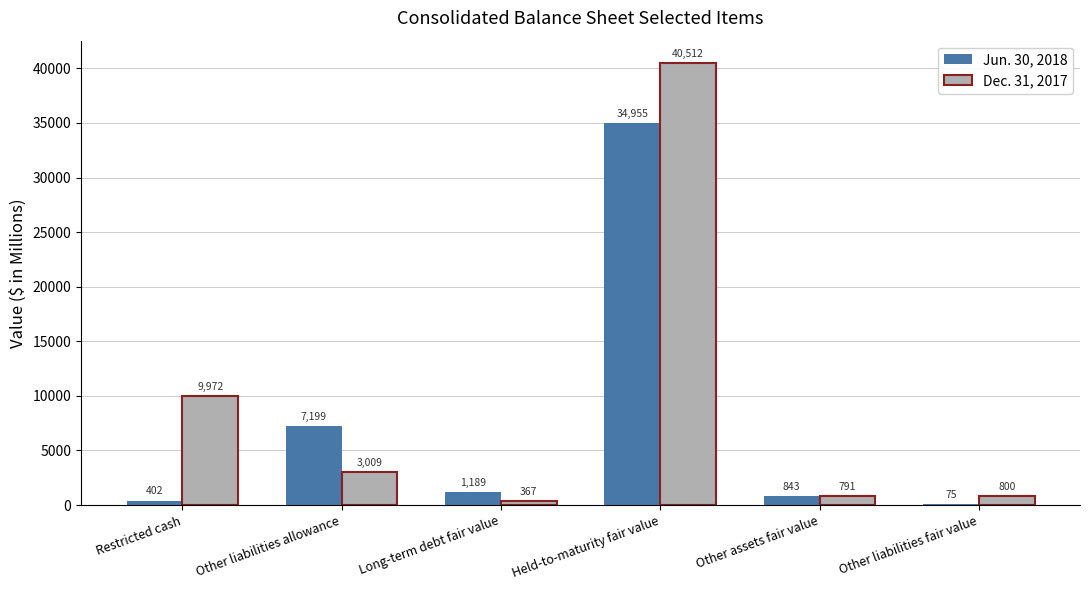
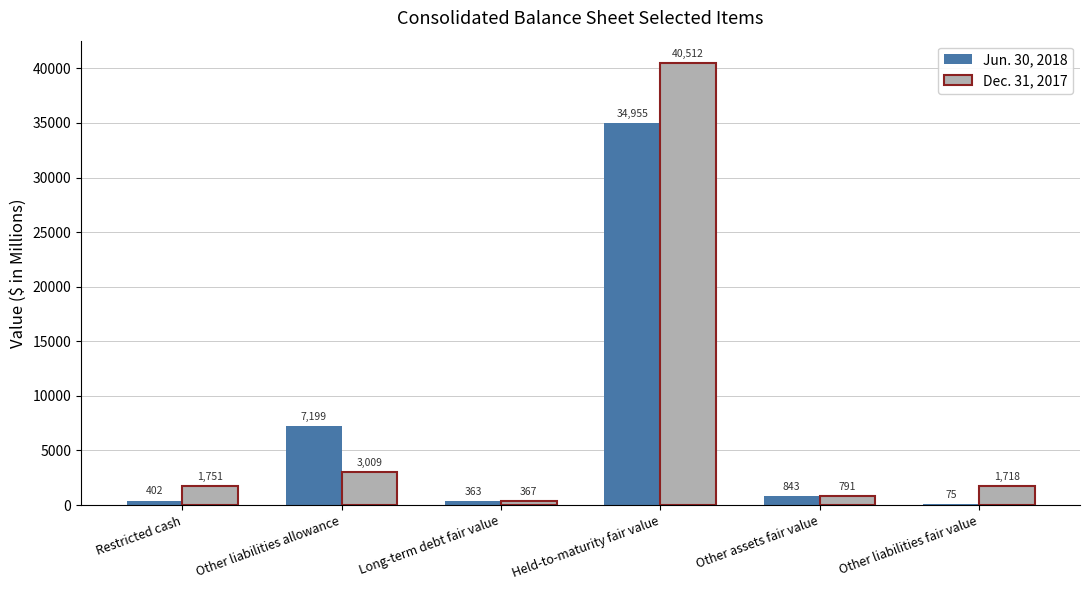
Dec. 31, 2017, Restricted cash: 9,972 -> 1,751
Jun. 30, 2018, Long-term debt fair value: 1,189 -> 363
Dec. 31, 2017, Other liabilities fair value: 800 -> 1,718
